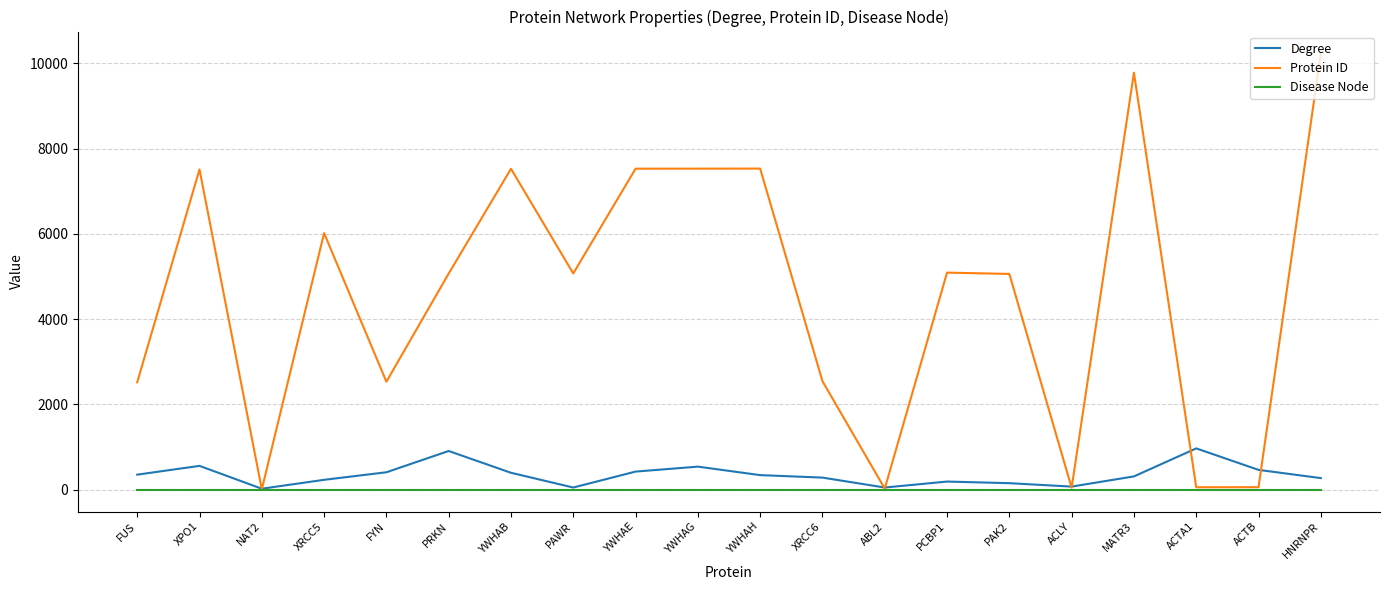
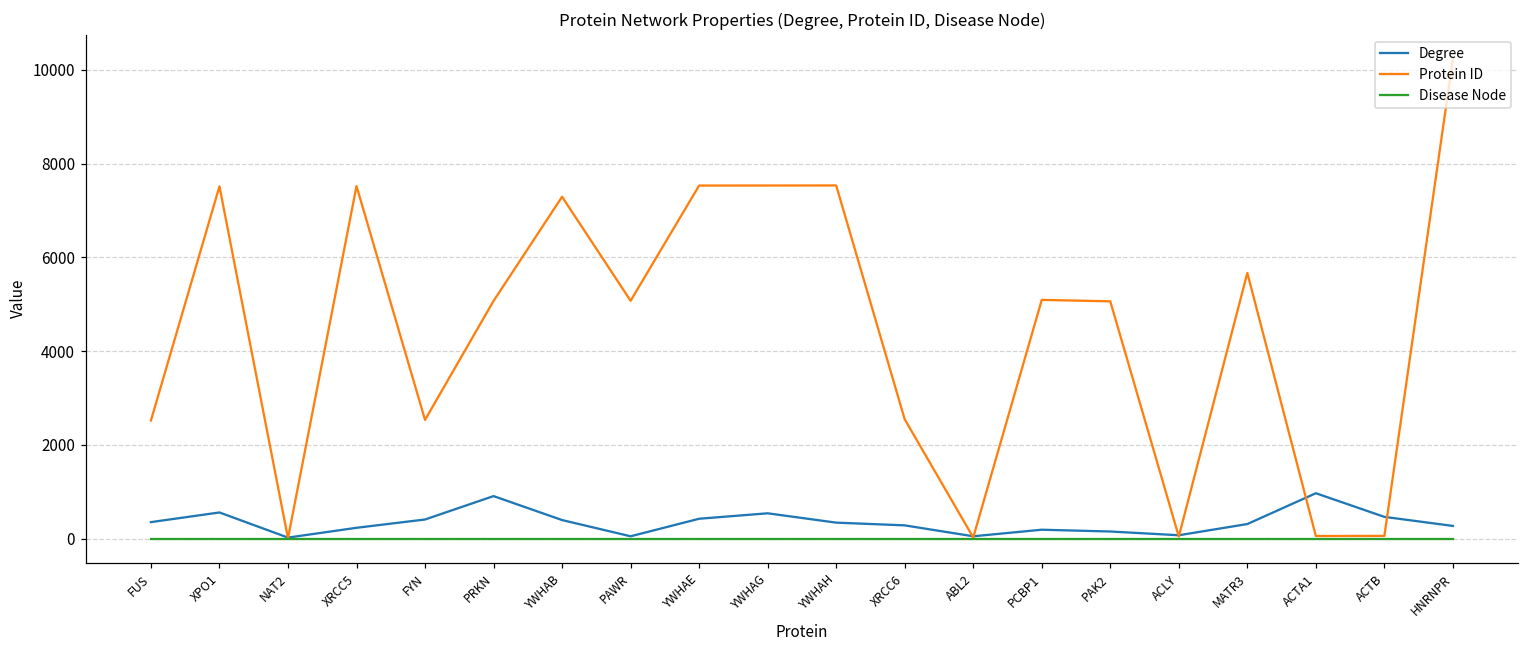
Protein ID, XRCC5: 6000 -> 7500
Protein ID, YWHAB: 7500 -> 7300
Protein ID, MATR3: 9800 -> 5700
